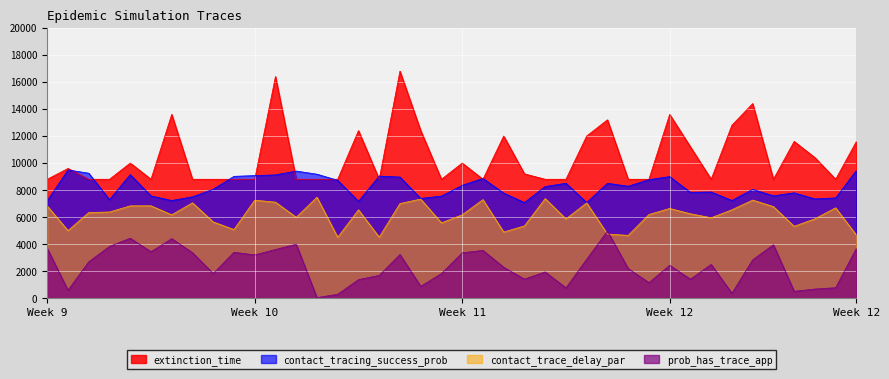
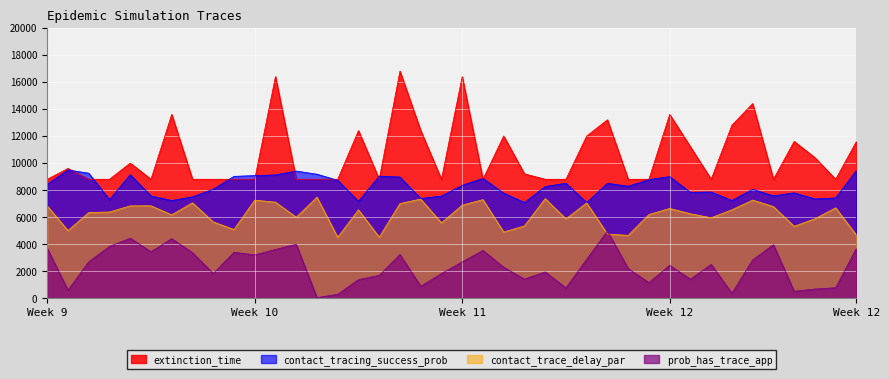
contact_tracing_success_prob, Week 9: 7200 -> 8400
extinction_time, Week 11: 10000 -> 16400
contact_trace_delay_par, Week 11: 6200 -> 6900
prob_has_trace_app, Week 11: 3400 -> 2700
